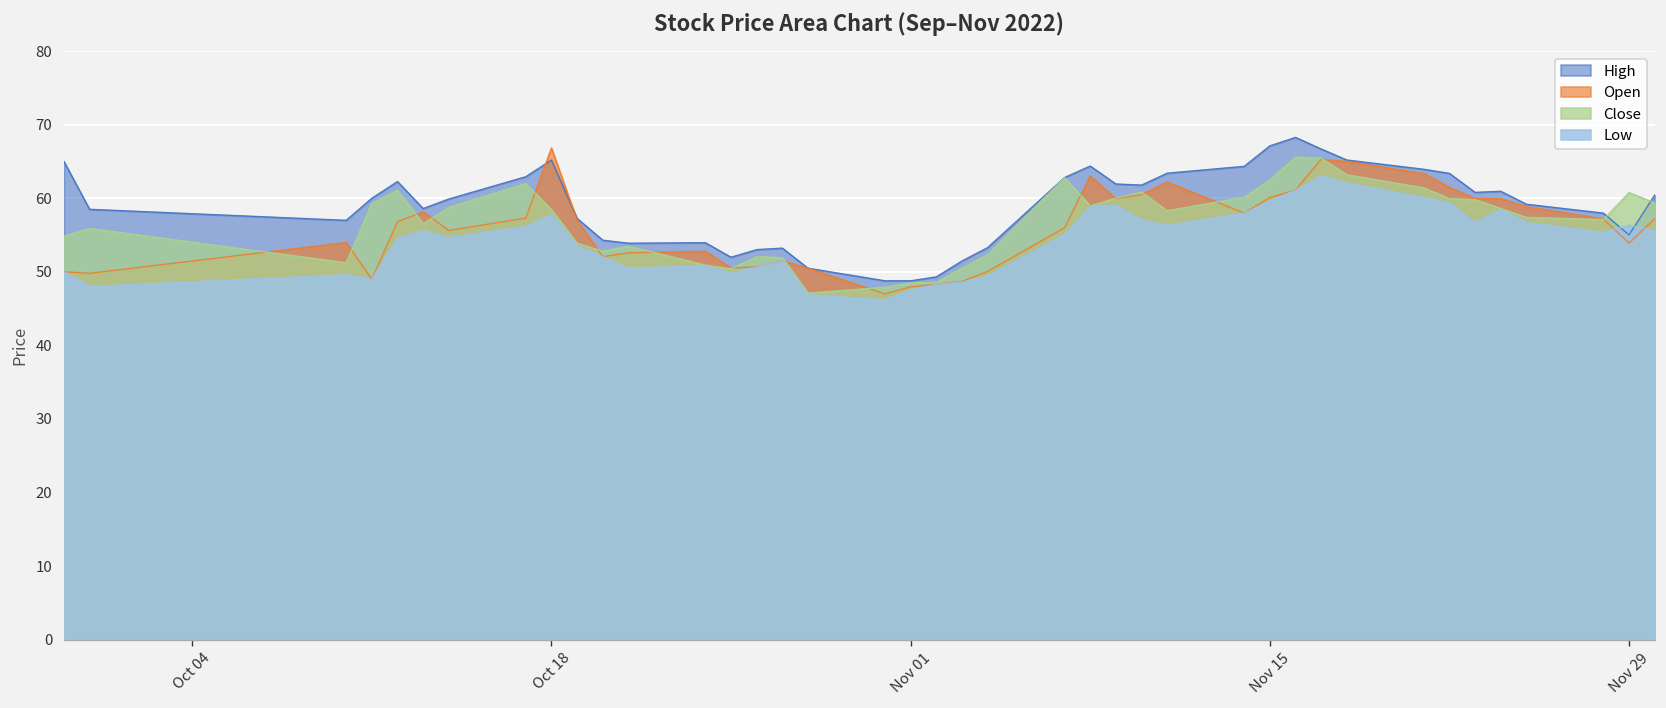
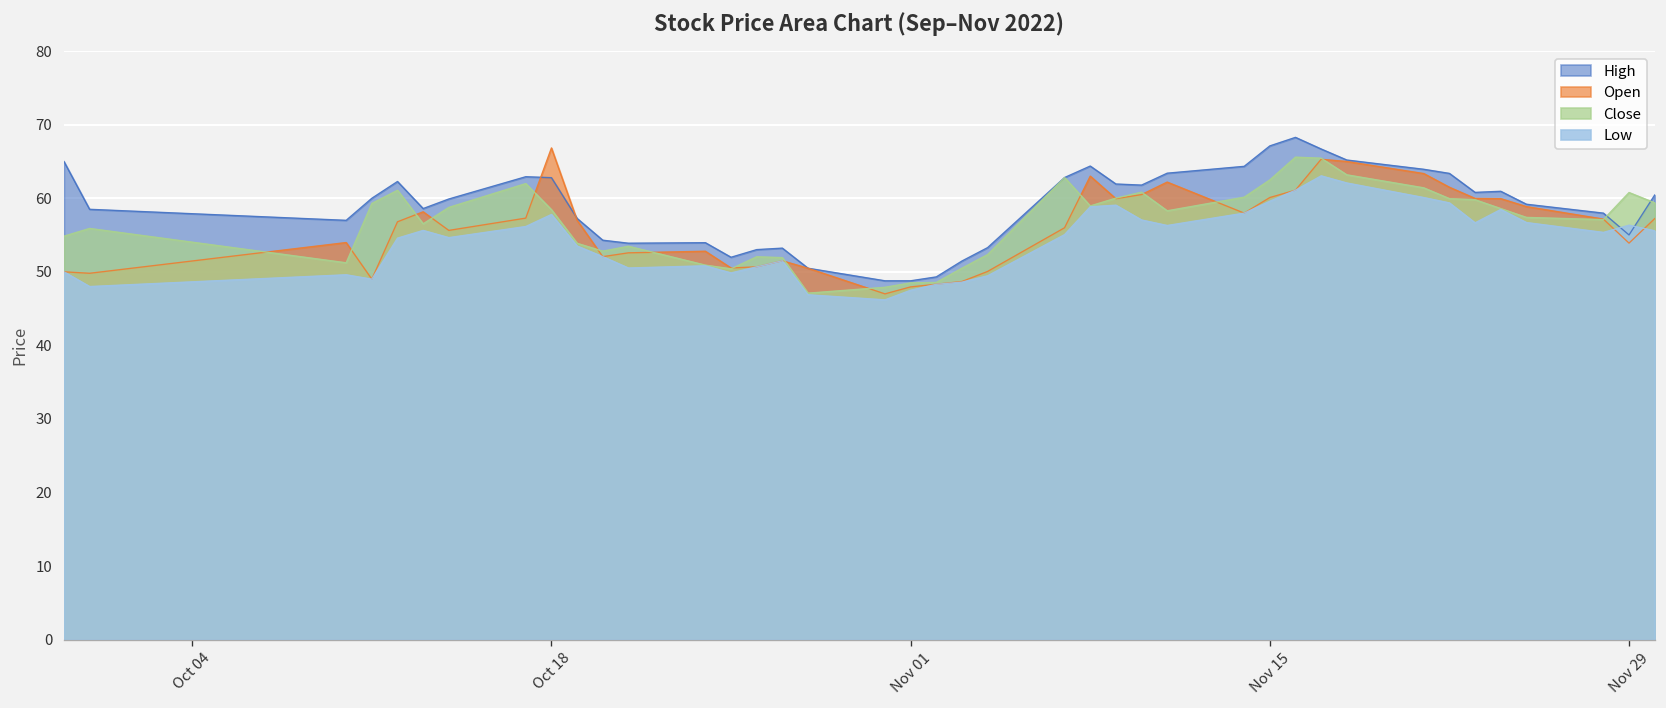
High, Oct 18: 65 -> 63
